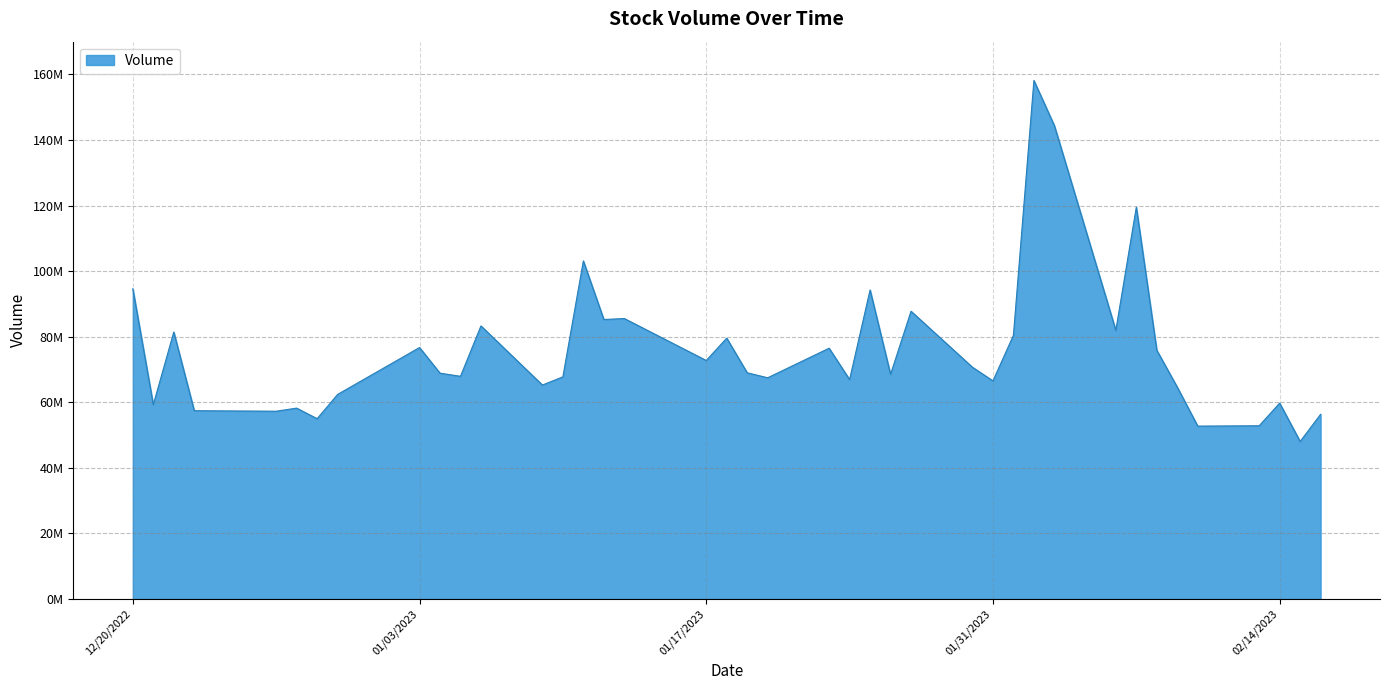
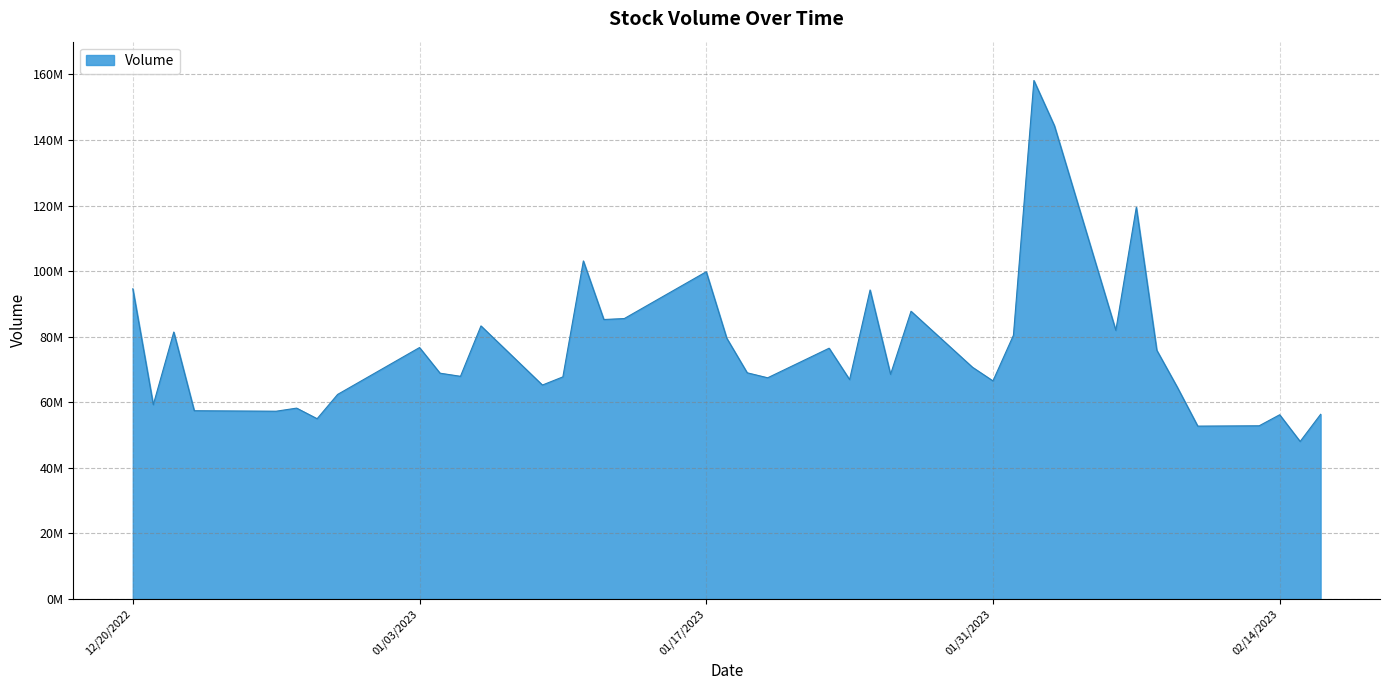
01/17/2023: 73000000 -> 100000000
02/14/2023: 60000000 -> 56000000
